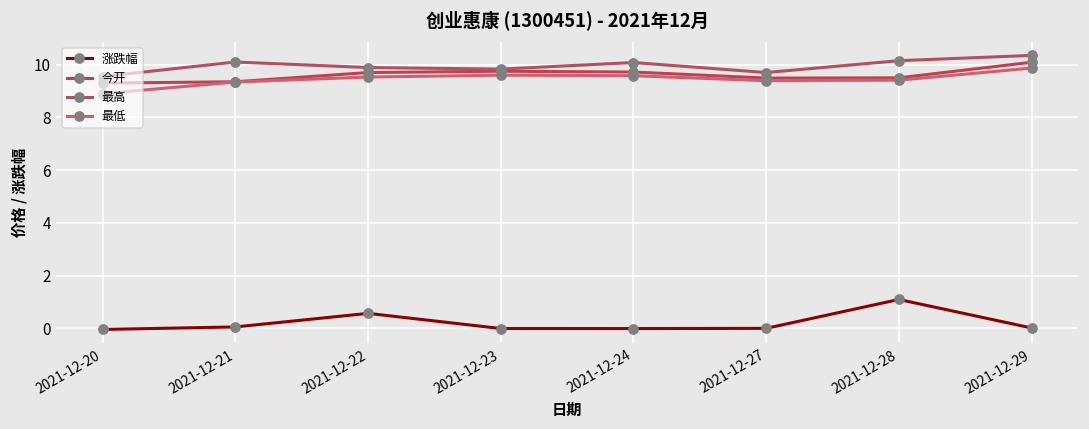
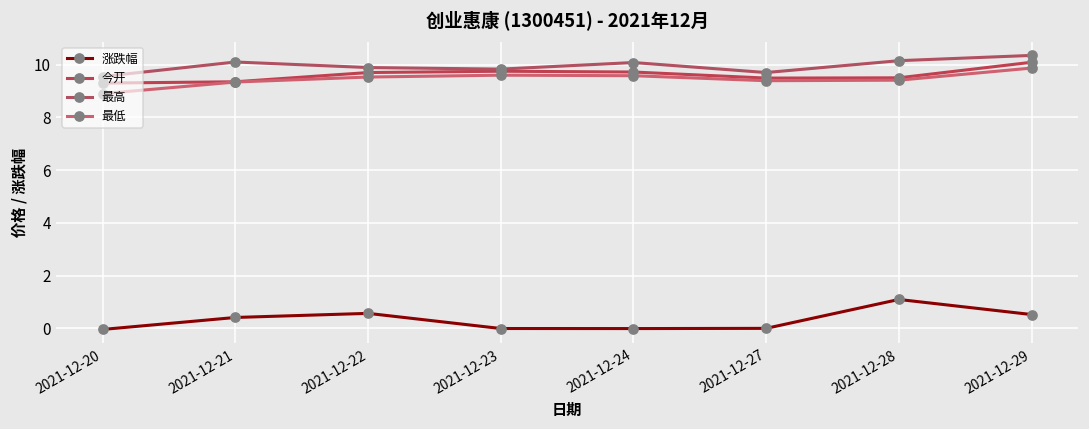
涨跌幅, 2021-12-21: 0.0 -> 0.4
涨跌幅, 2021-12-29: 0.0 -> 0.5
